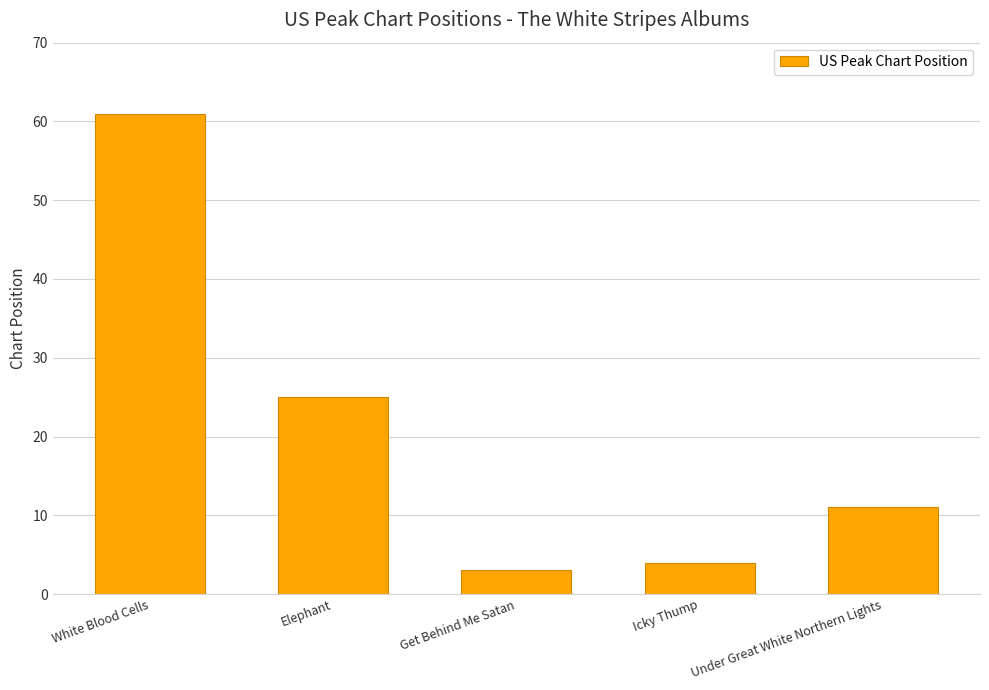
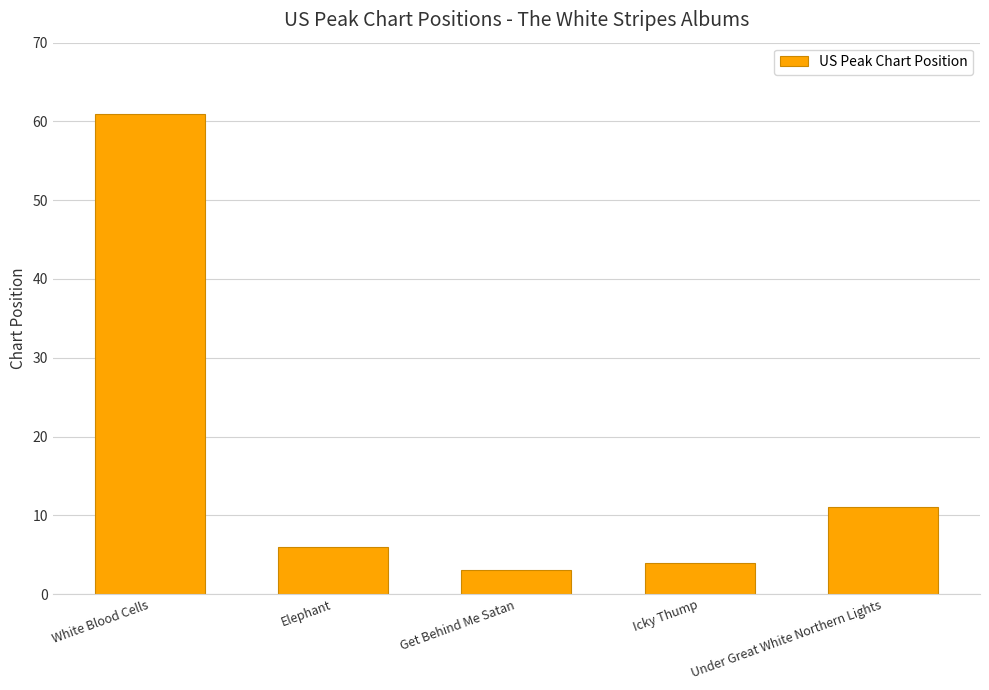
Elephant: 25 -> 6
